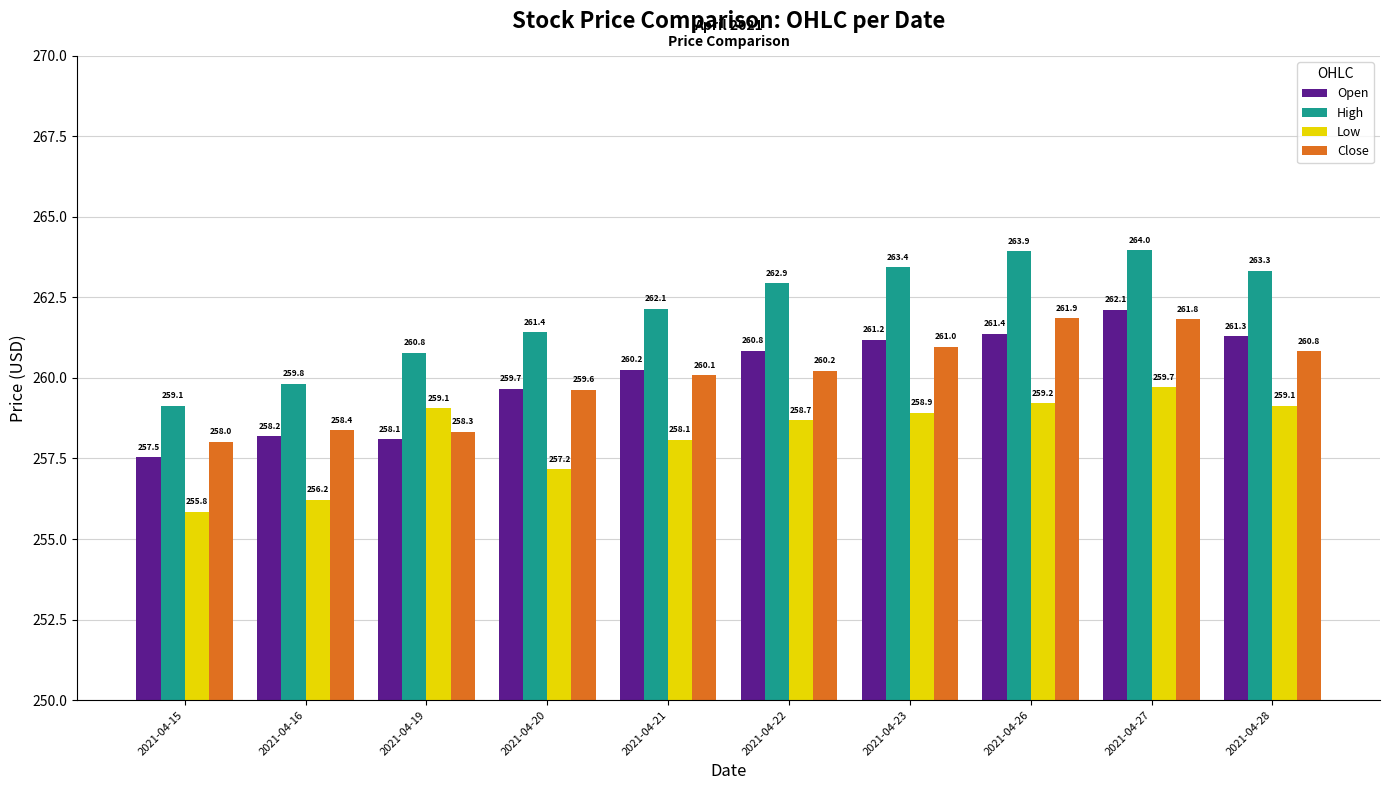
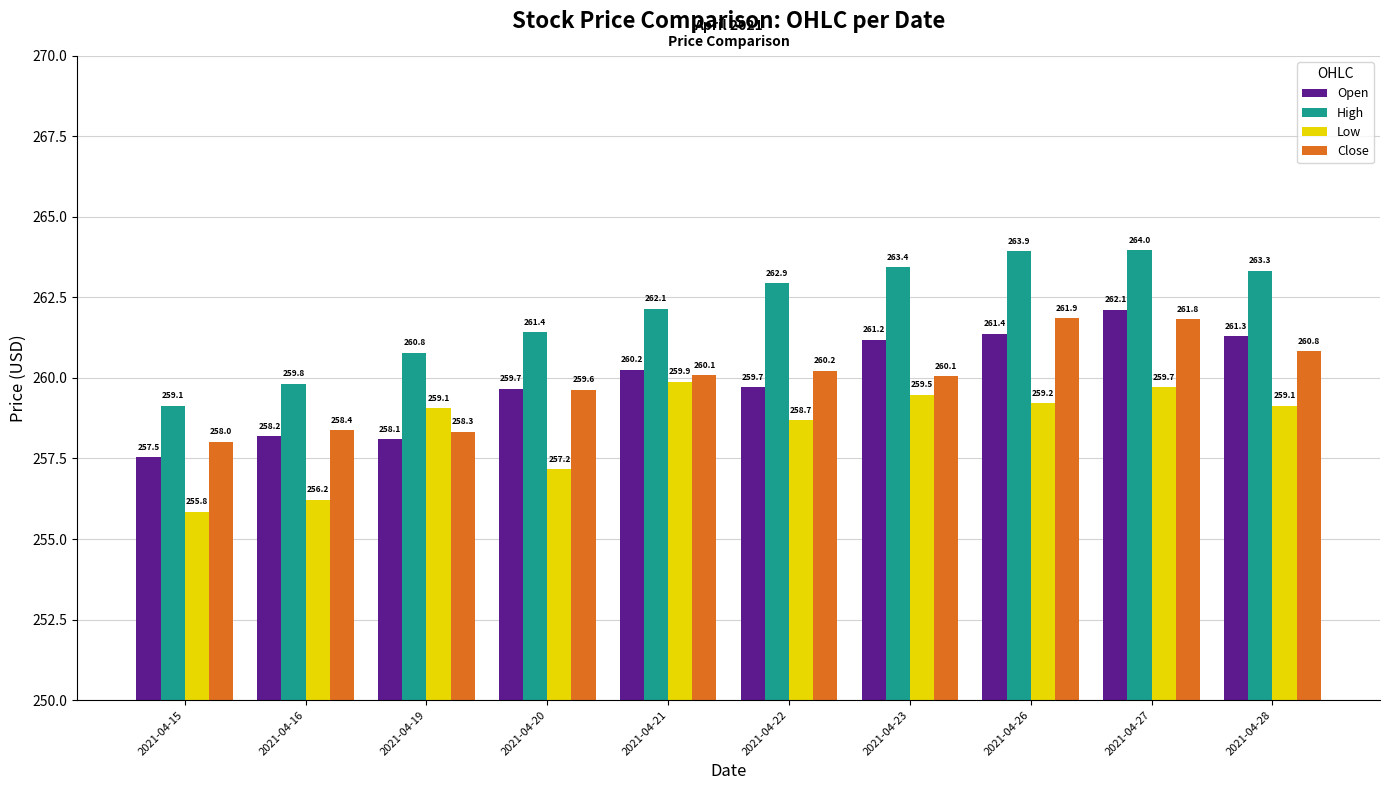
Low, 2021-04-21: 258.1 -> 259.9
Open, 2021-04-22: 260.8 -> 259.7
Low, 2021-04-23: 258.9 -> 259.5
Close, 2021-04-23: 261.0 -> 260.1
